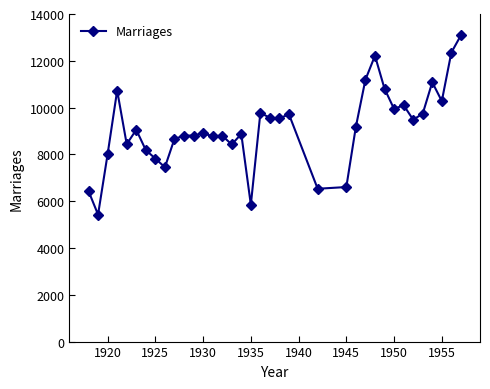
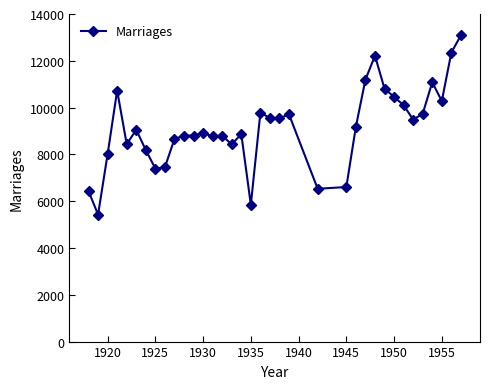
1925: 7800 -> 7400
1950: 9900 -> 10500
